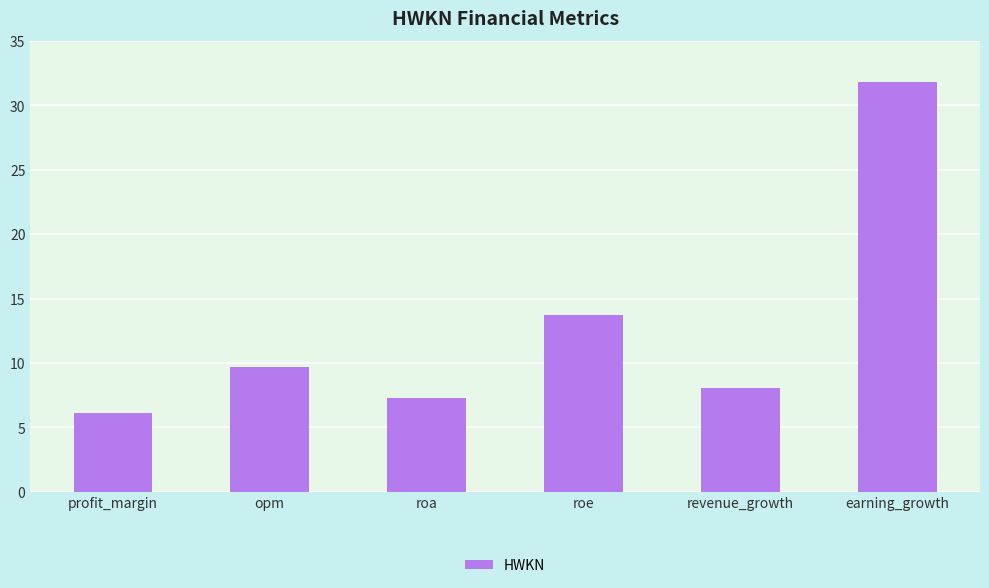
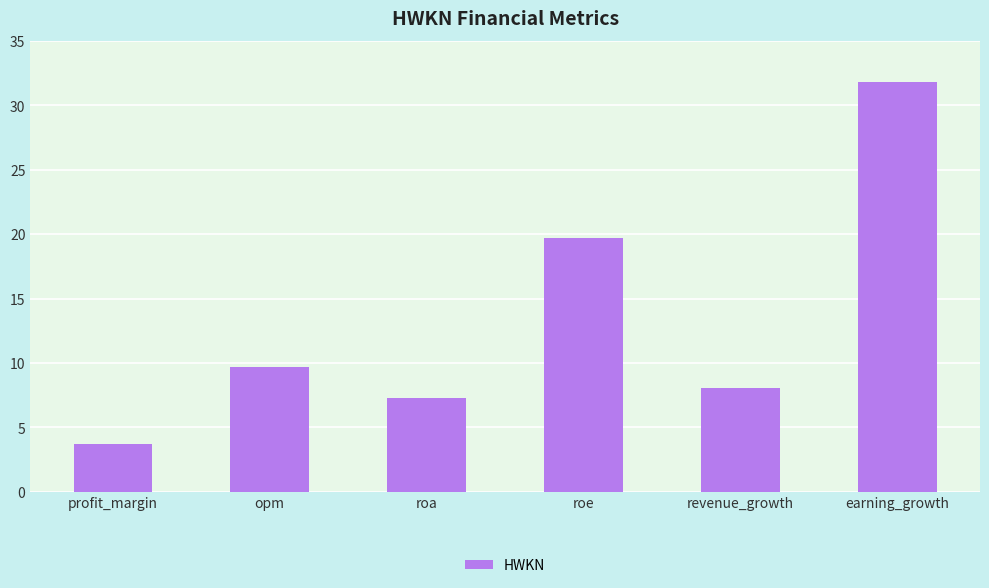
profit_margin: 6.1 -> 3.7
roe: 13.8 -> 19.7
